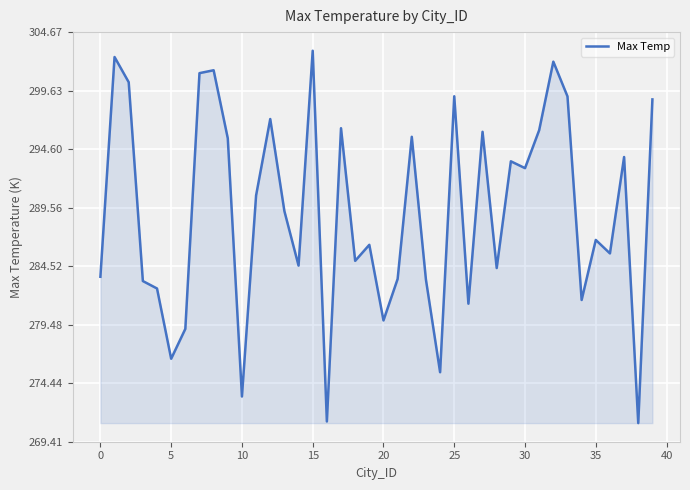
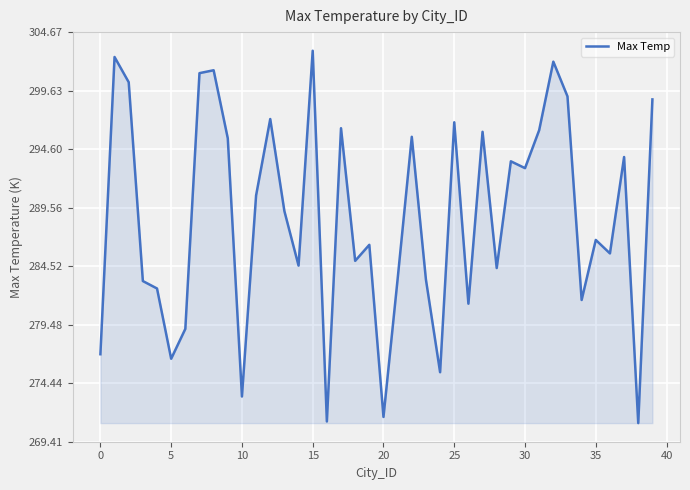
0: 283.6 -> 276.9
20: 279.9 -> 271.5
25: 299.2 -> 296.9
